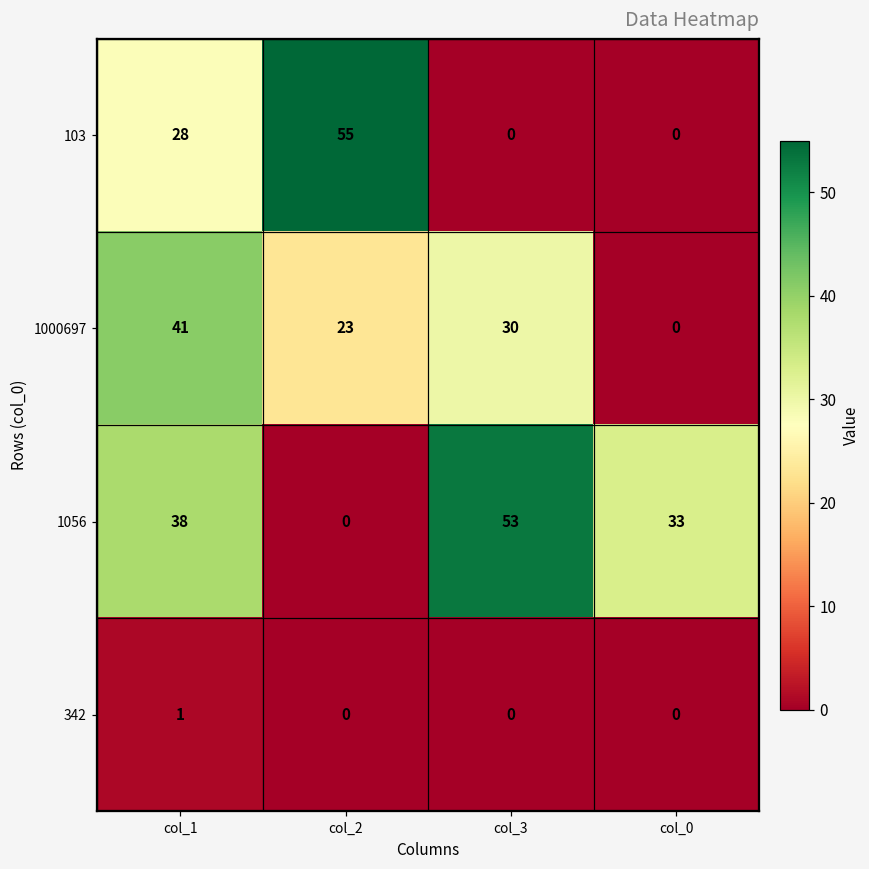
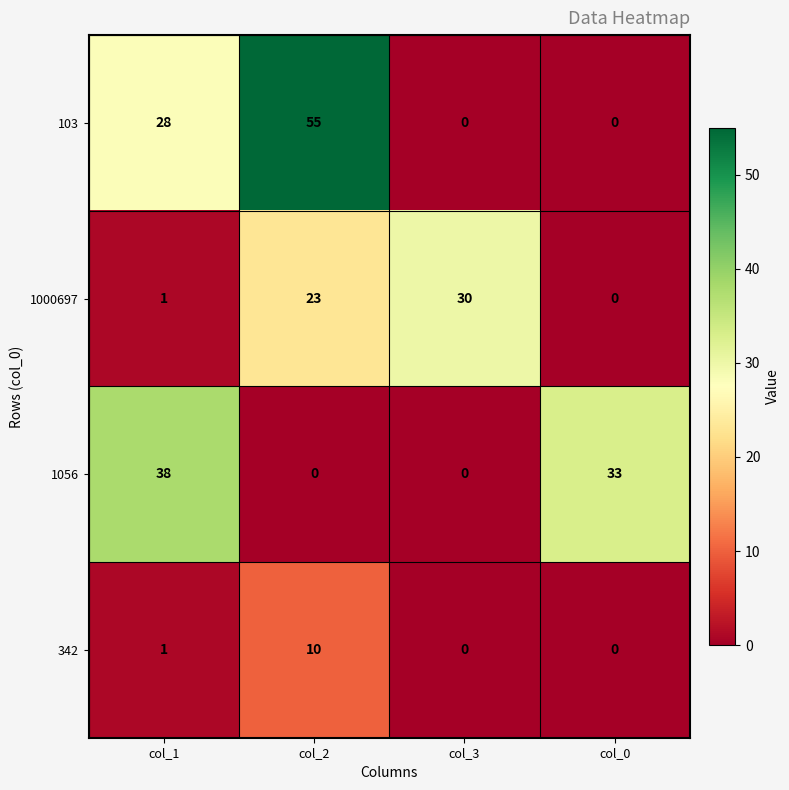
1000697, col_1: 41 -> 1
1056, col_3: 53 -> 0
342, col_2: 0 -> 10
